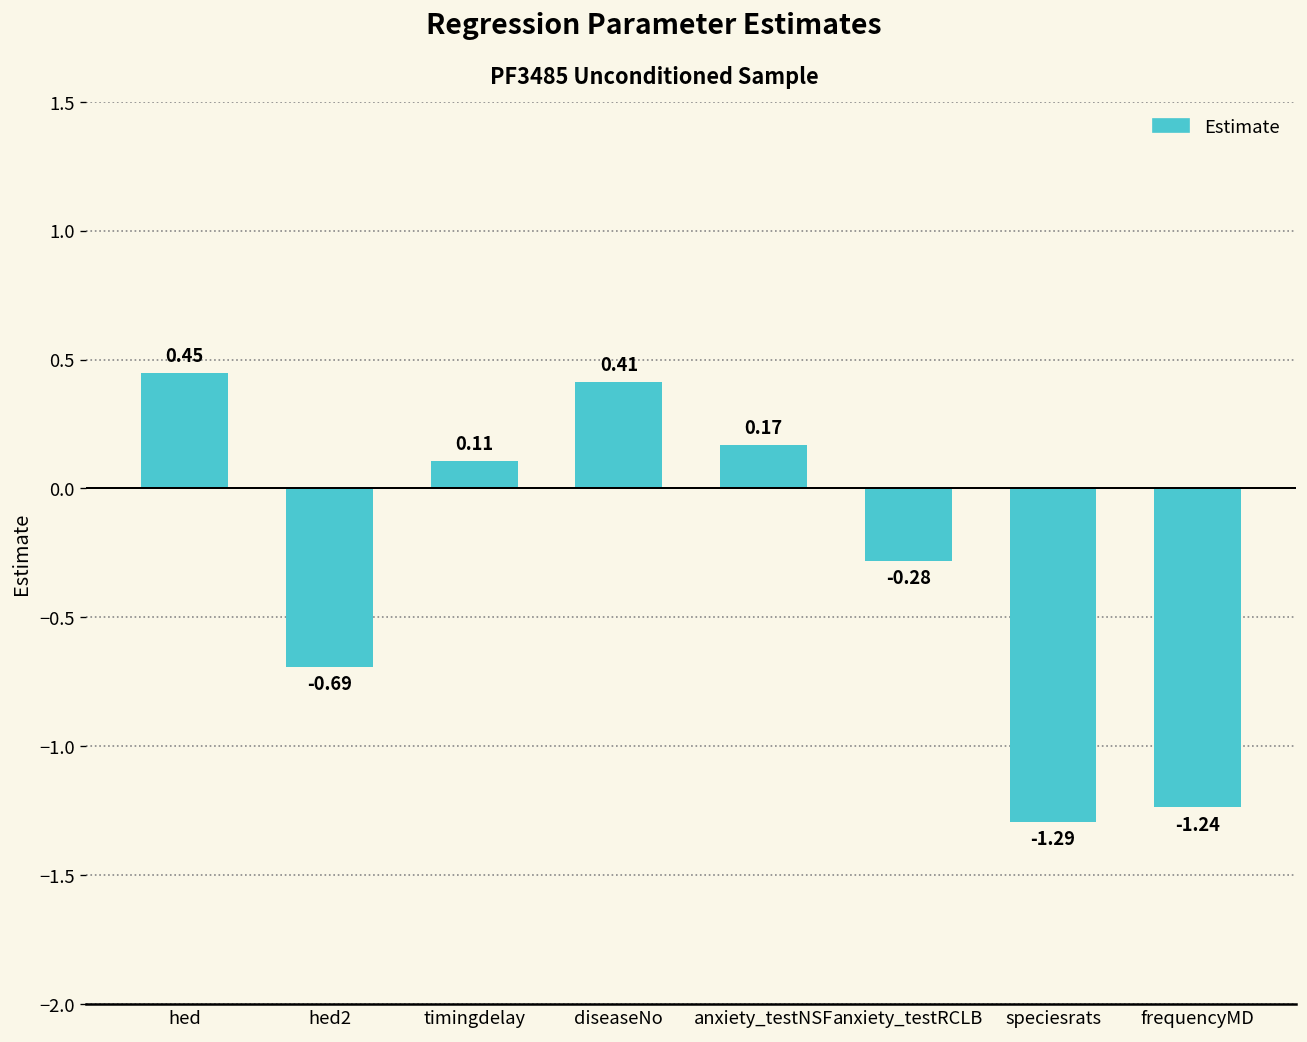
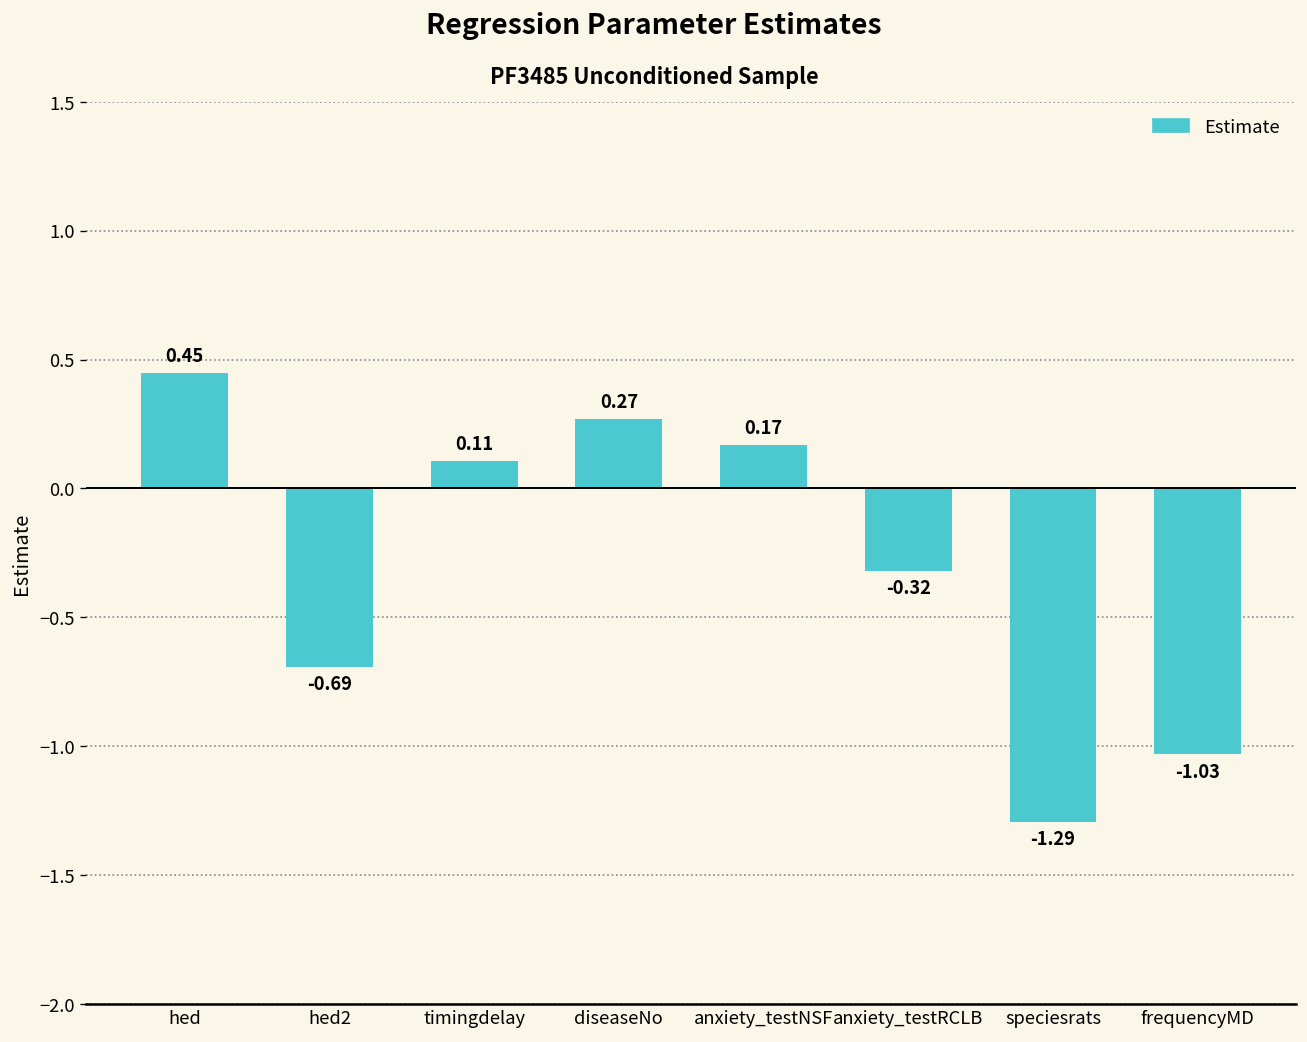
diseaseNo: 0.41 -> 0.27
anxiety_testRCLB: -0.28 -> -0.32
frequencyMD: -1.24 -> -1.03
